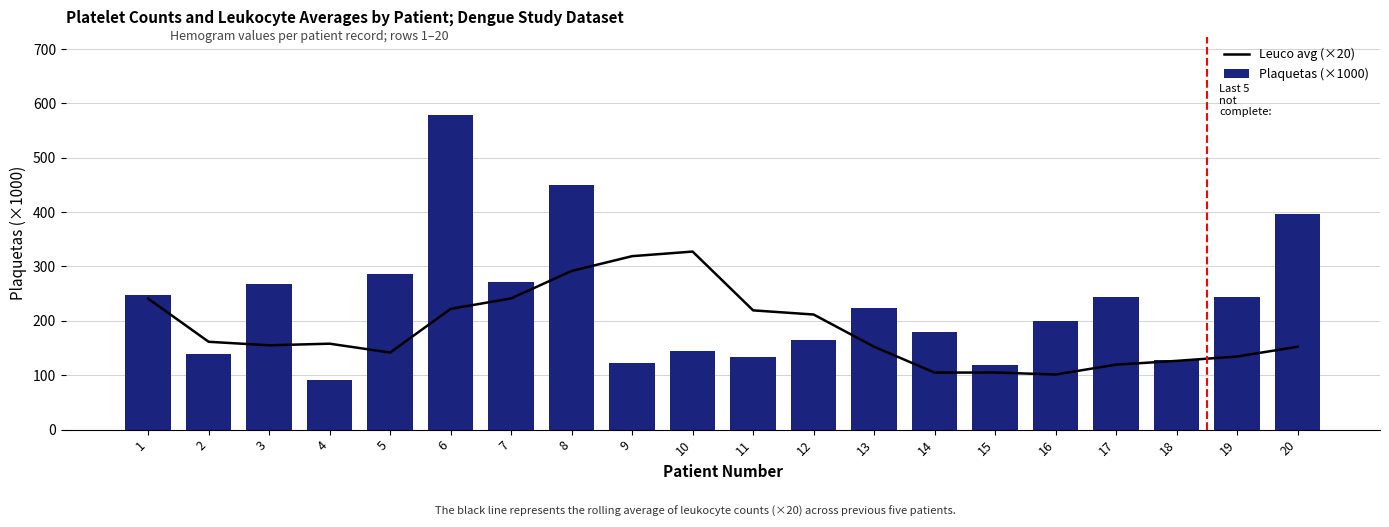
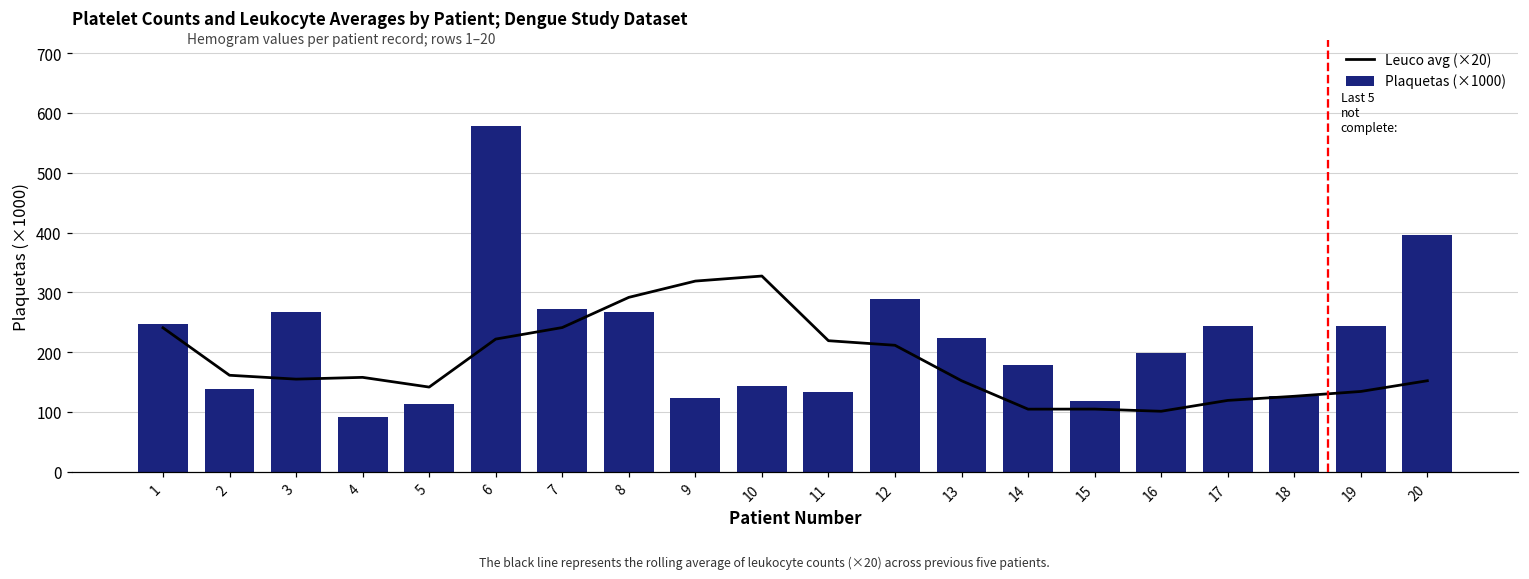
Plaquetas (×1000), 5: 290 -> 110
Plaquetas (×1000), 8: 450 -> 270
Plaquetas (×1000), 12: 160 -> 290
